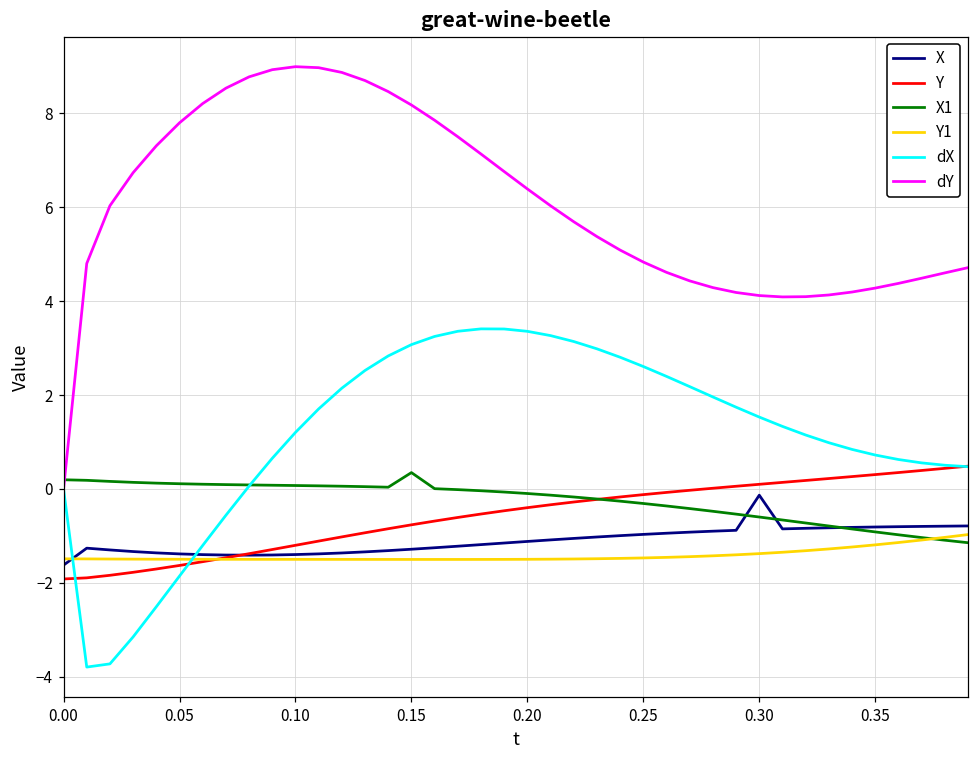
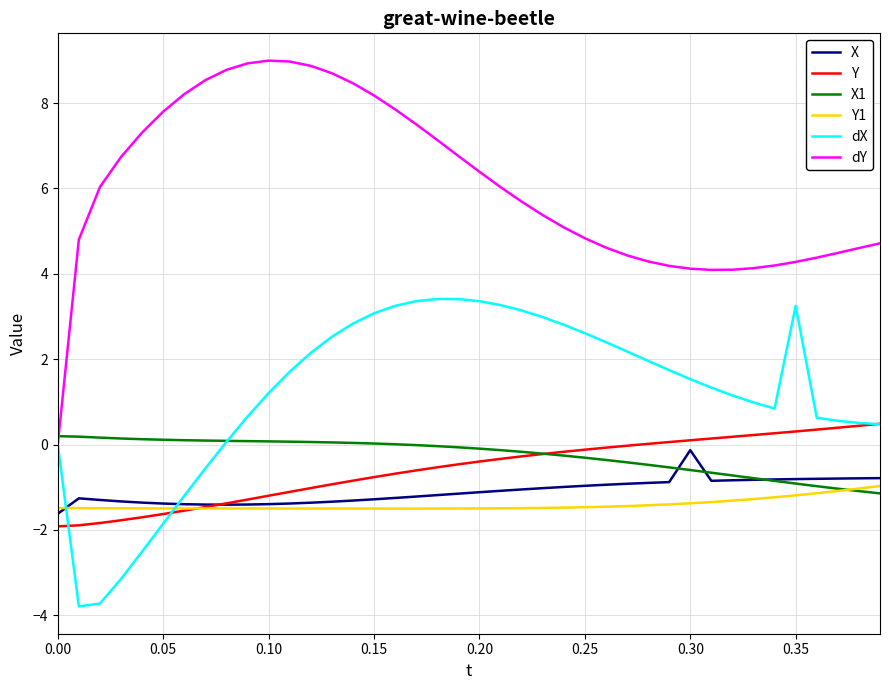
X1, 0.15: 0.3 -> 0.0
dX, 0.35: 0.7 -> 3.2
